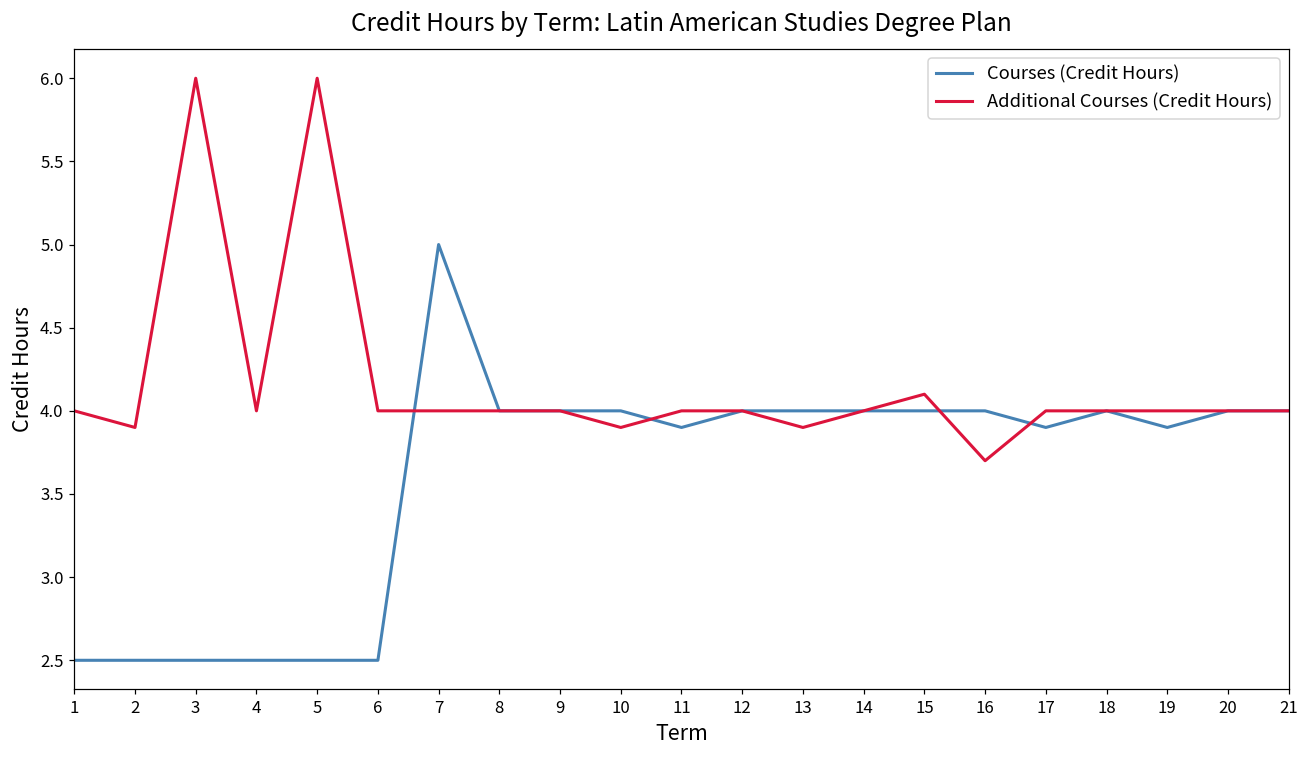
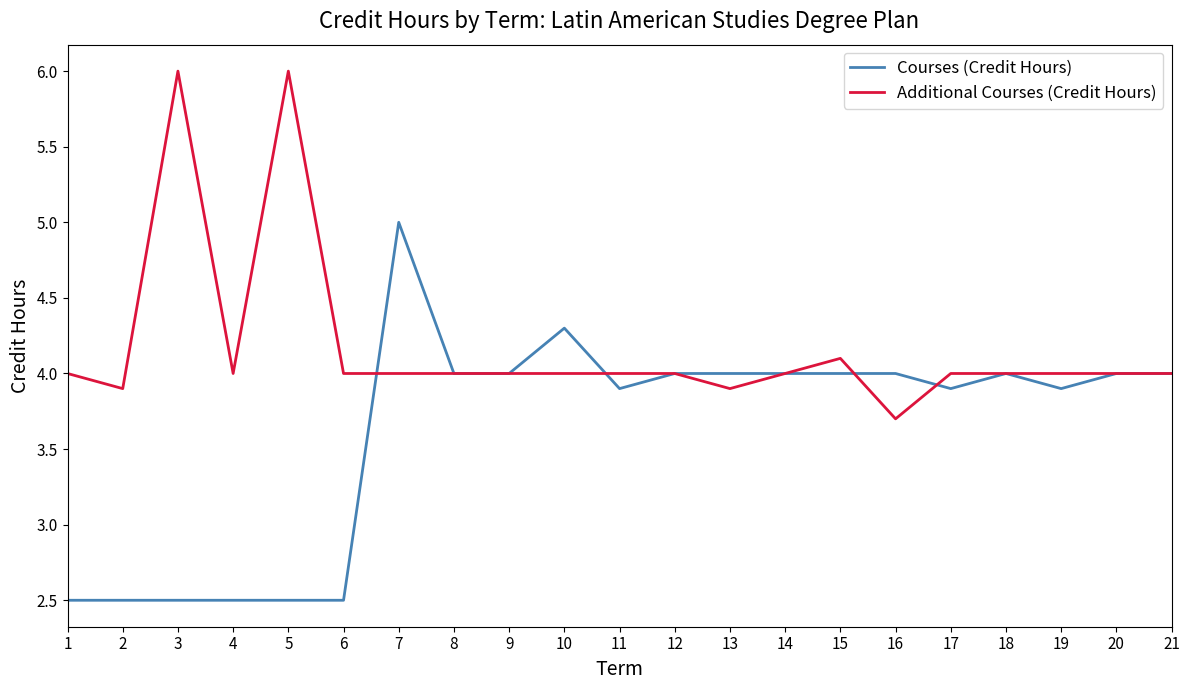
Courses (Credit Hours), 10: 4.0 -> 4.3
Additional Courses (Credit Hours), 10: 3.9 -> 4.0
